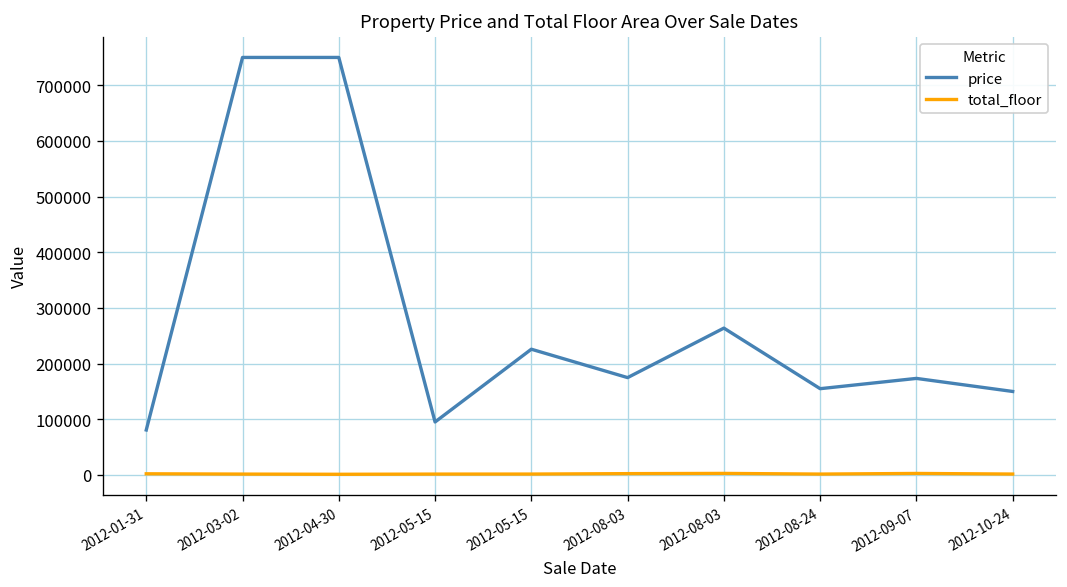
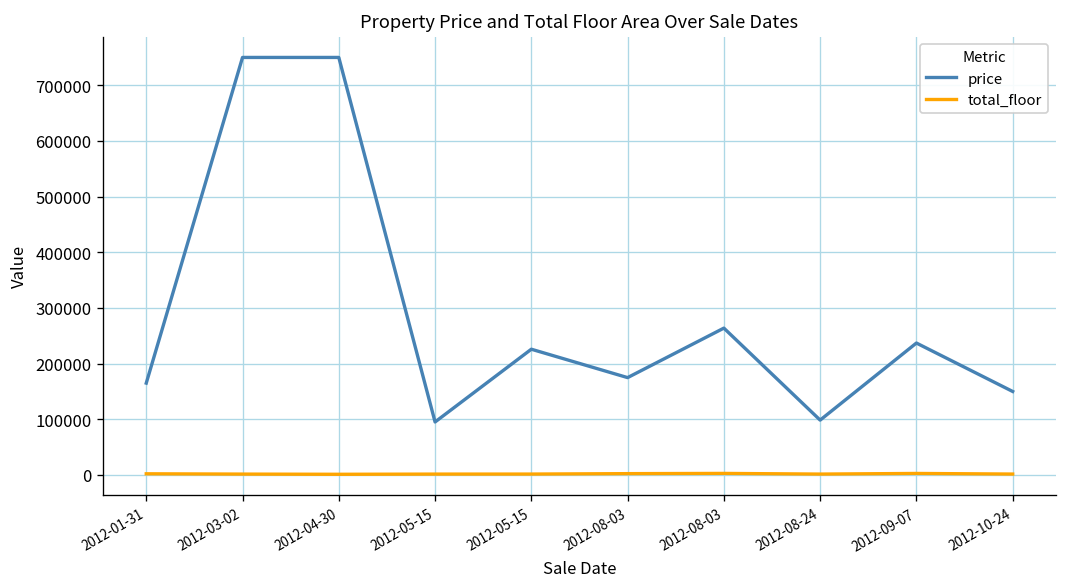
price, 2012-01-31: 80000 -> 170000
price, 2012-08-24: 160000 -> 100000
price, 2012-09-07: 170000 -> 240000
